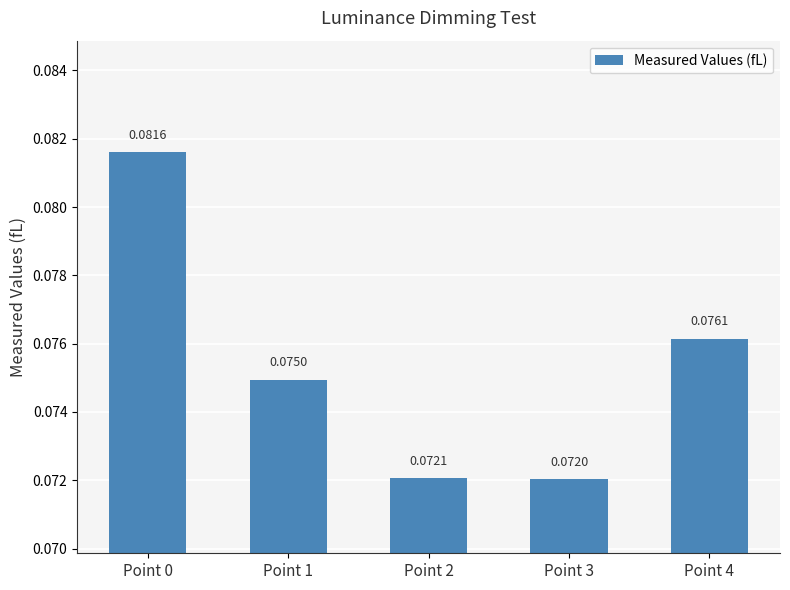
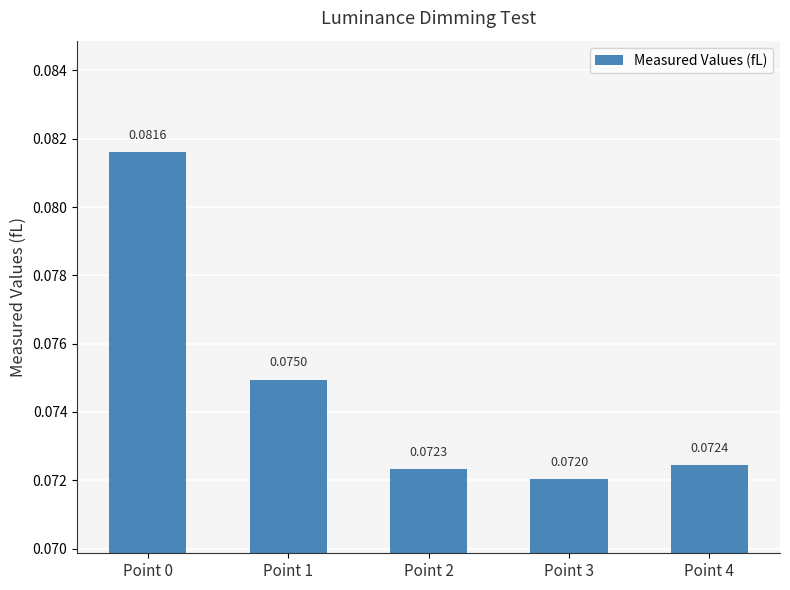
Point 2: 0.0721 -> 0.0723
Point 4: 0.0761 -> 0.0724
